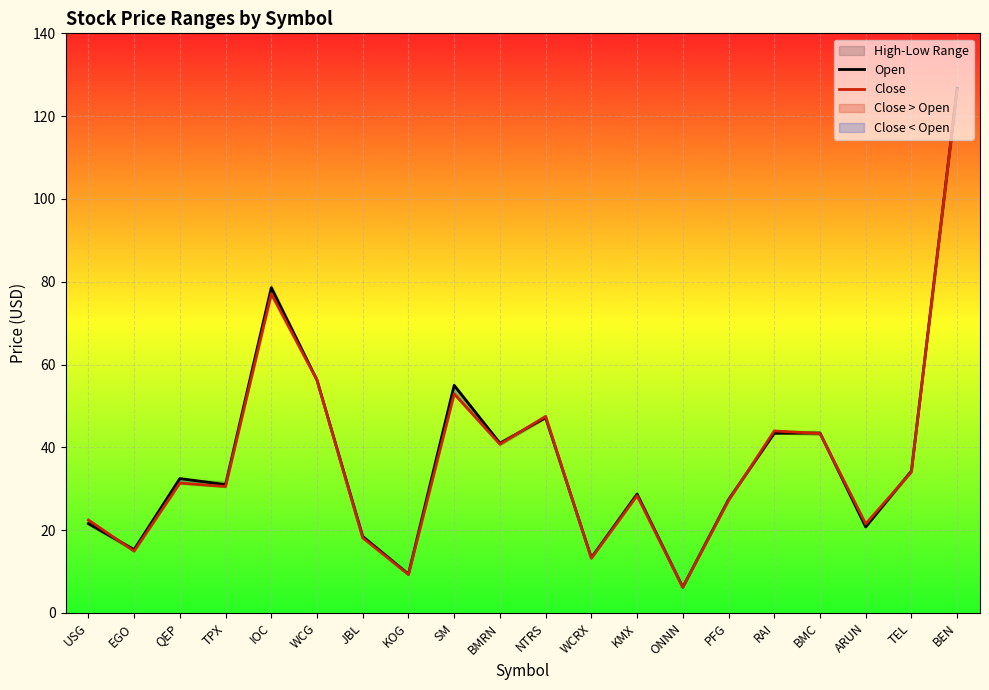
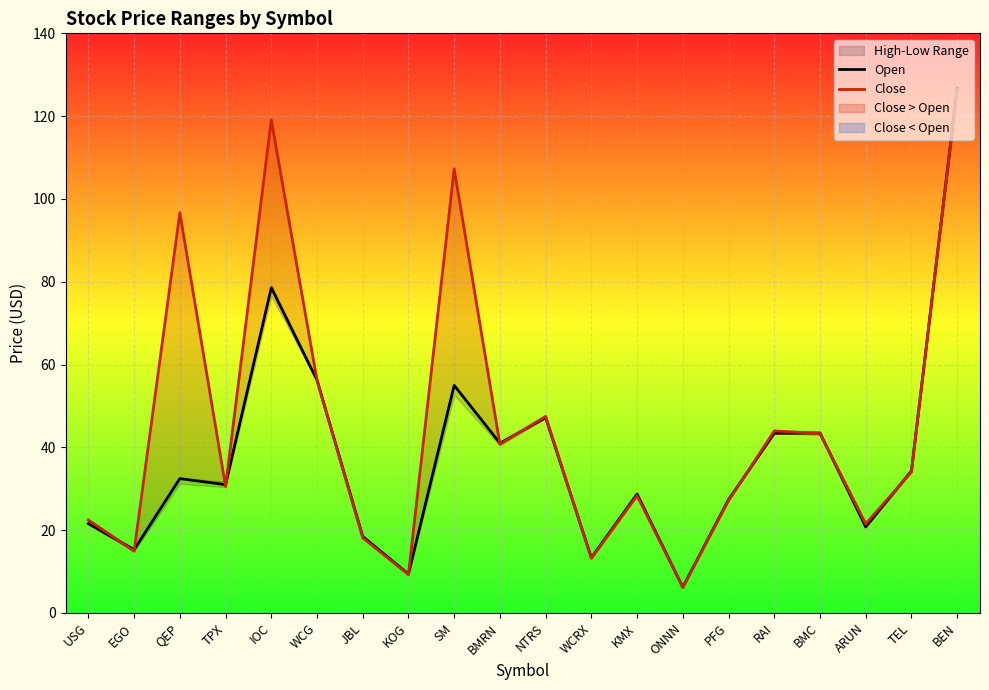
Close, QEP: 31 -> 97
Close, IOC: 77 -> 119
Close, SM: 53 -> 107
